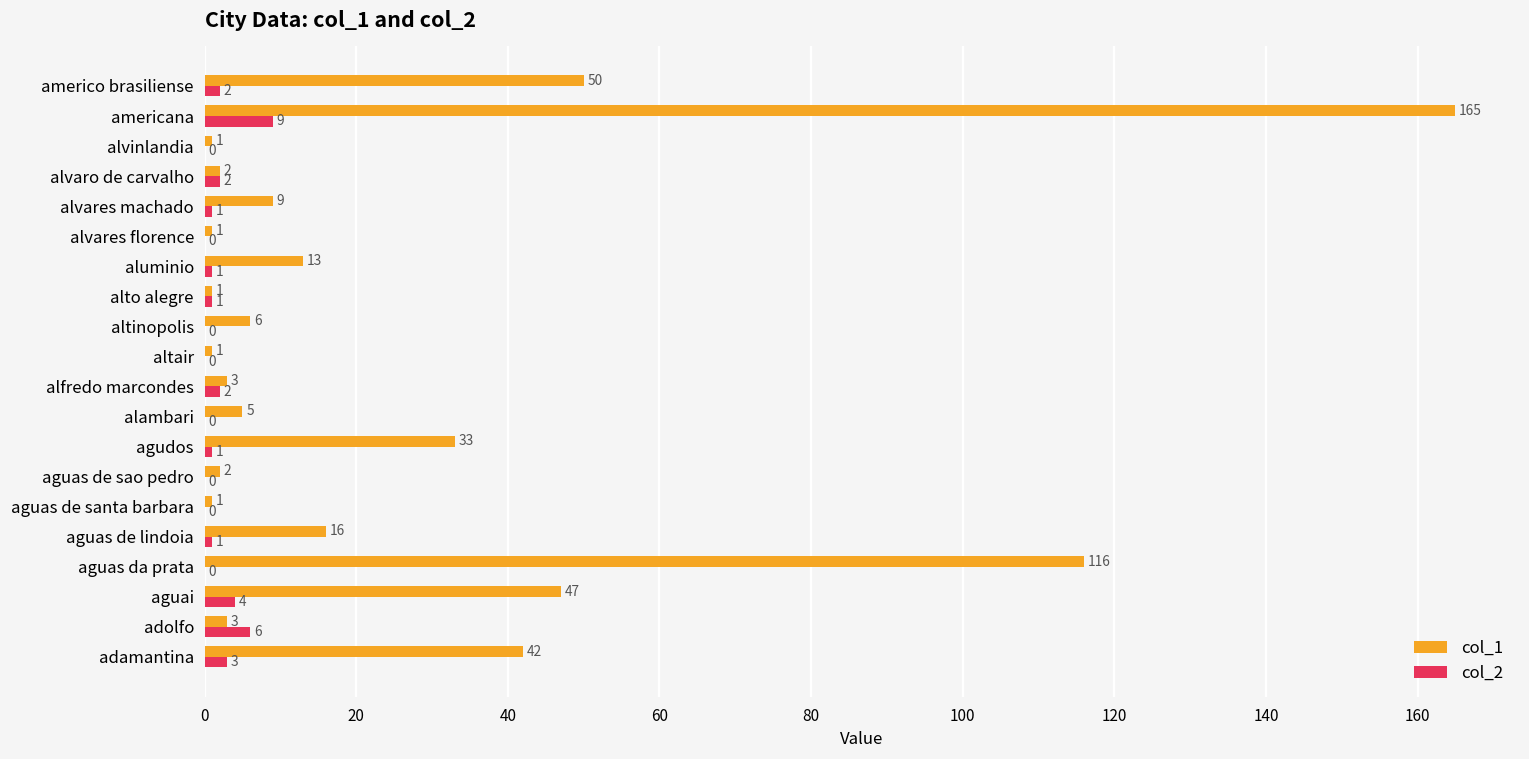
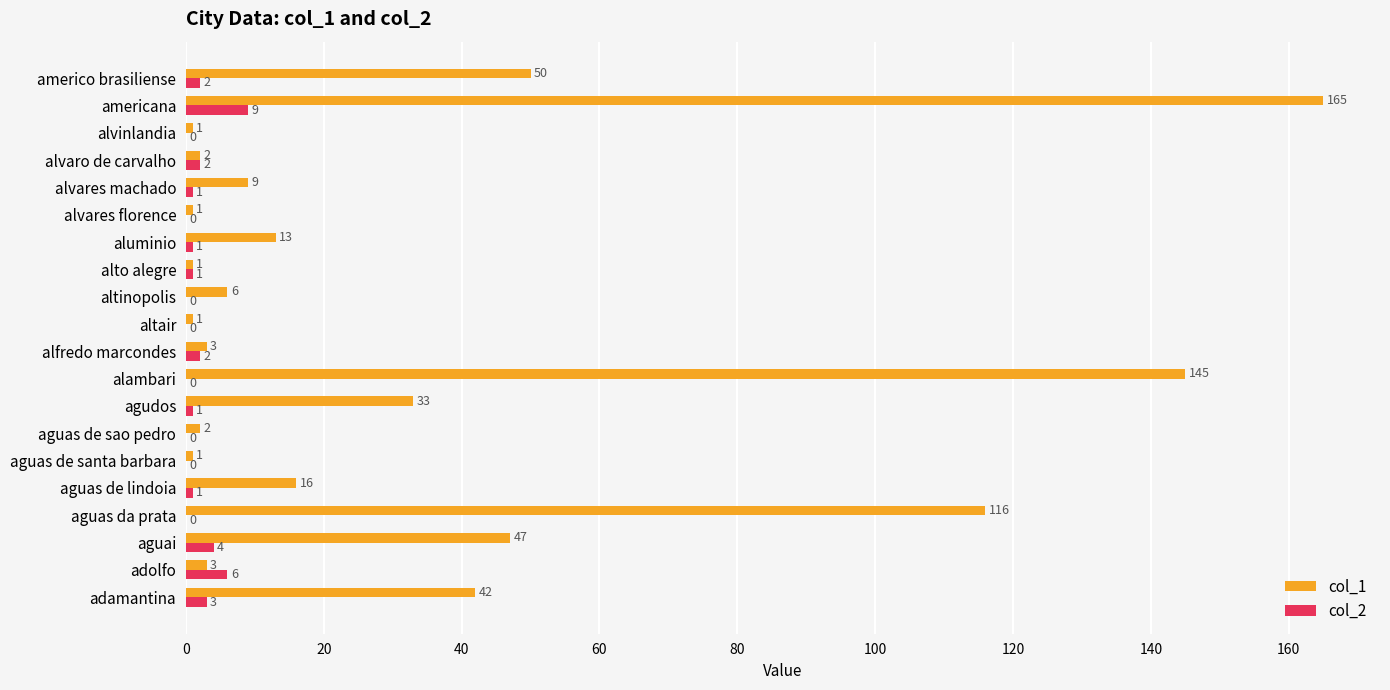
col_1, alambari: 5 -> 145
